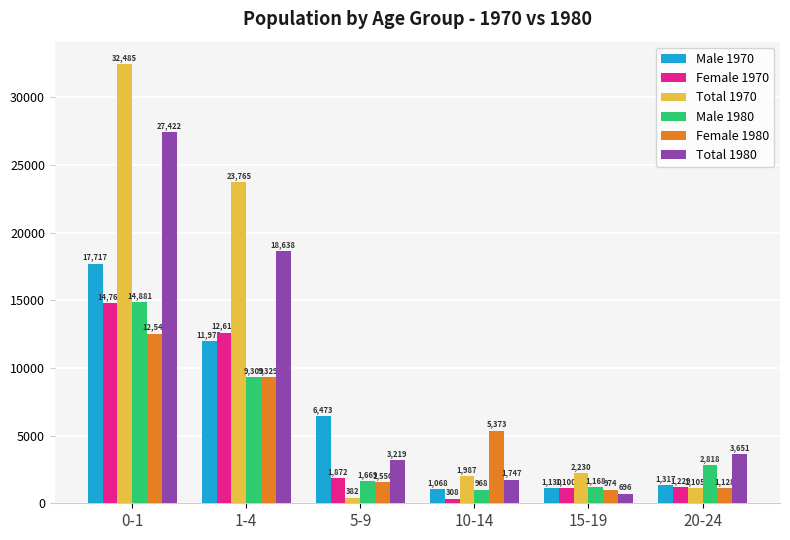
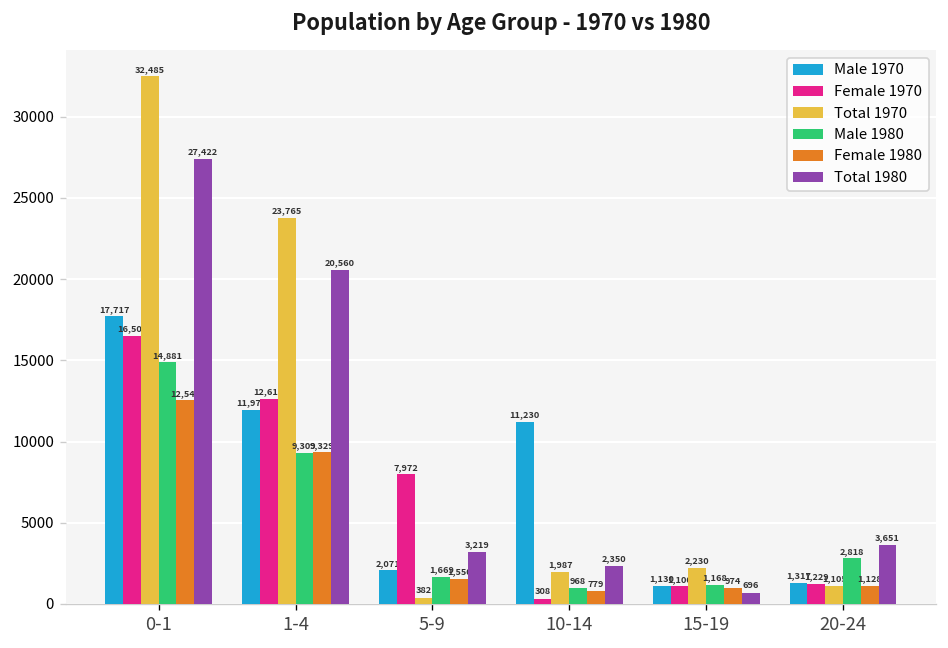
Female 1970, 0-1: 14,768 -> 16,502
Total 1980, 1-4: 18,638 -> 20,560
Male 1970, 5-9: 6,473 -> 2,071
Female 1970, 5-9: 1,872 -> 7,972
Male 1970, 10-14: 1,068 -> 11,230
Female 1980, 10-14: 5,373 -> 779
Total 1980, 10-14: 1,747 -> 2,350
